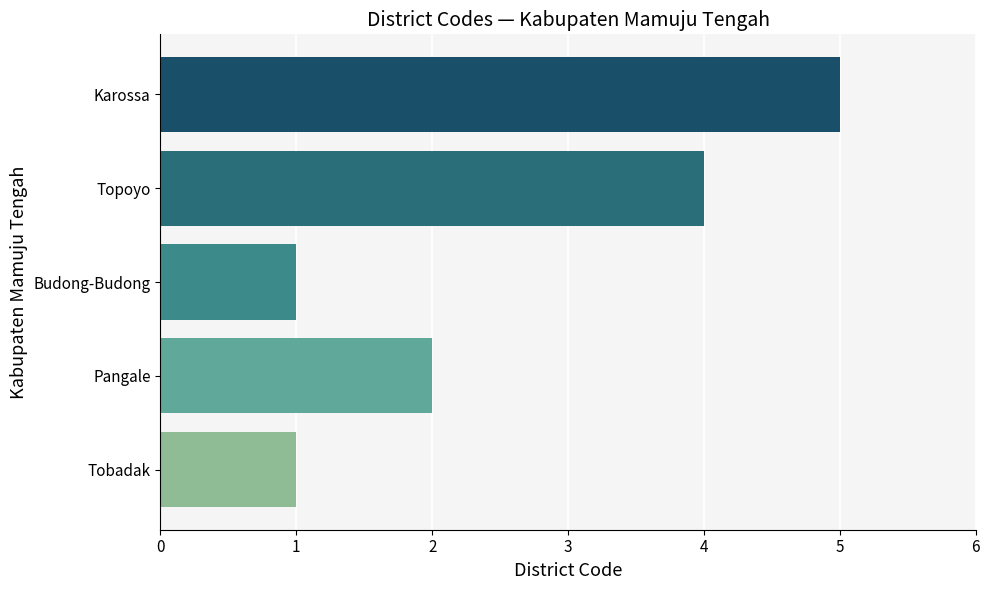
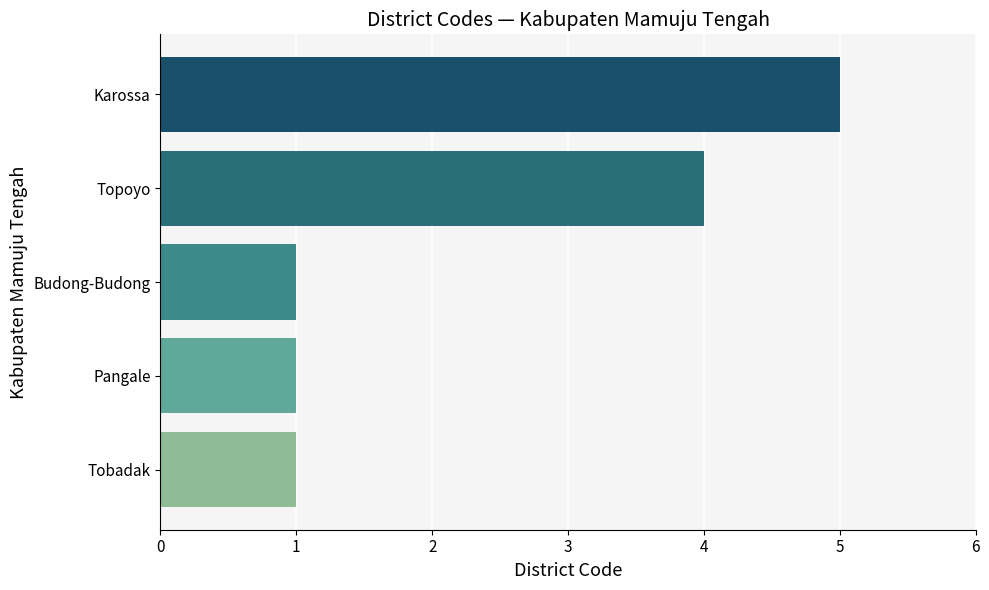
Pangale: 2 -> 1
